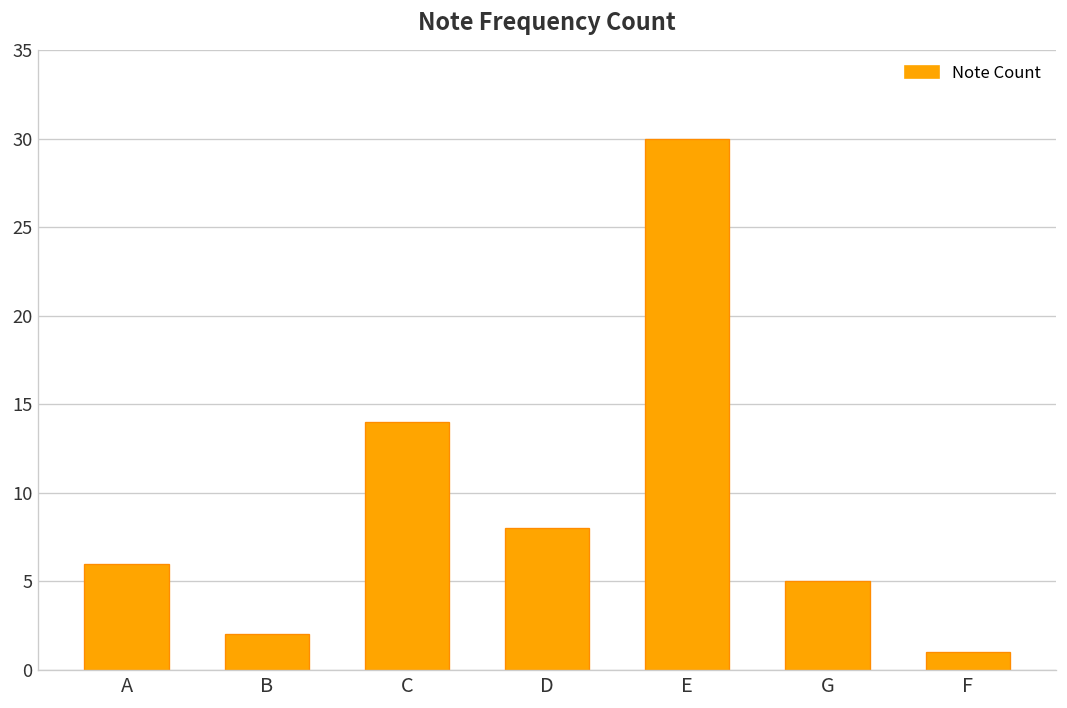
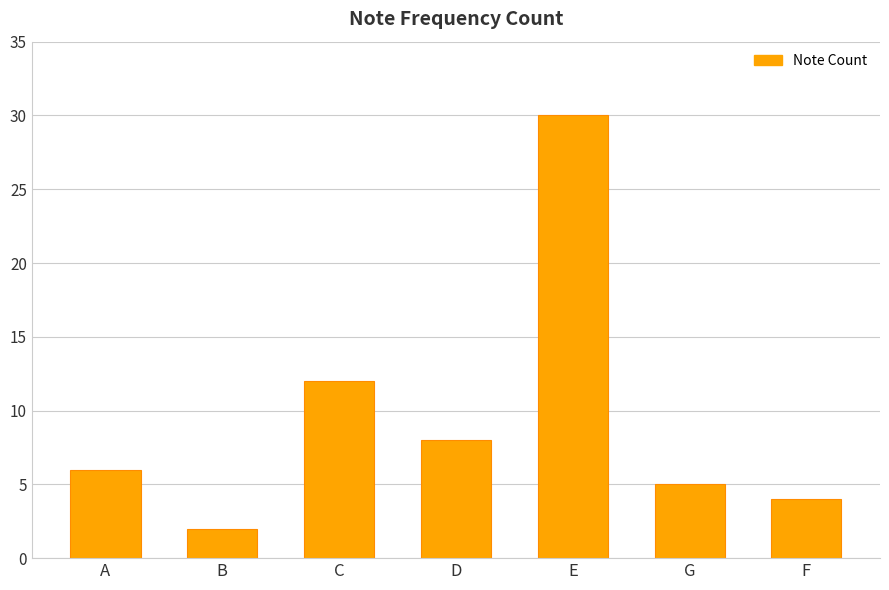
C: 14 -> 12
F: 1 -> 4
